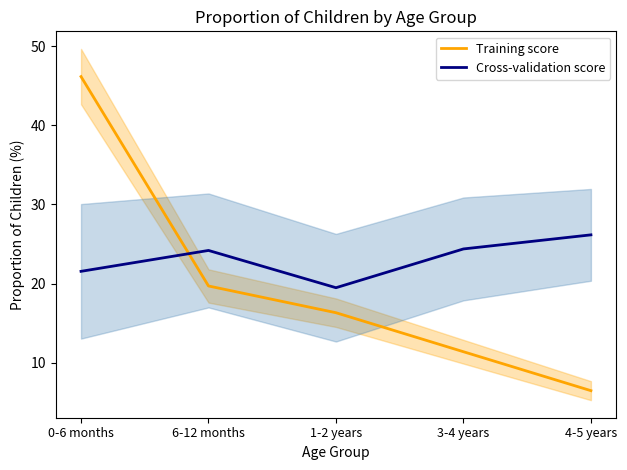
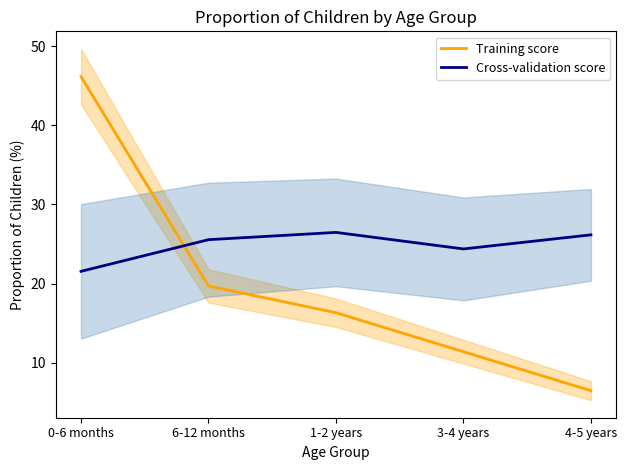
Cross-validation score, 6-12 months: 24 -> 26
Cross-validation score, 1-2 years: 19 -> 26
